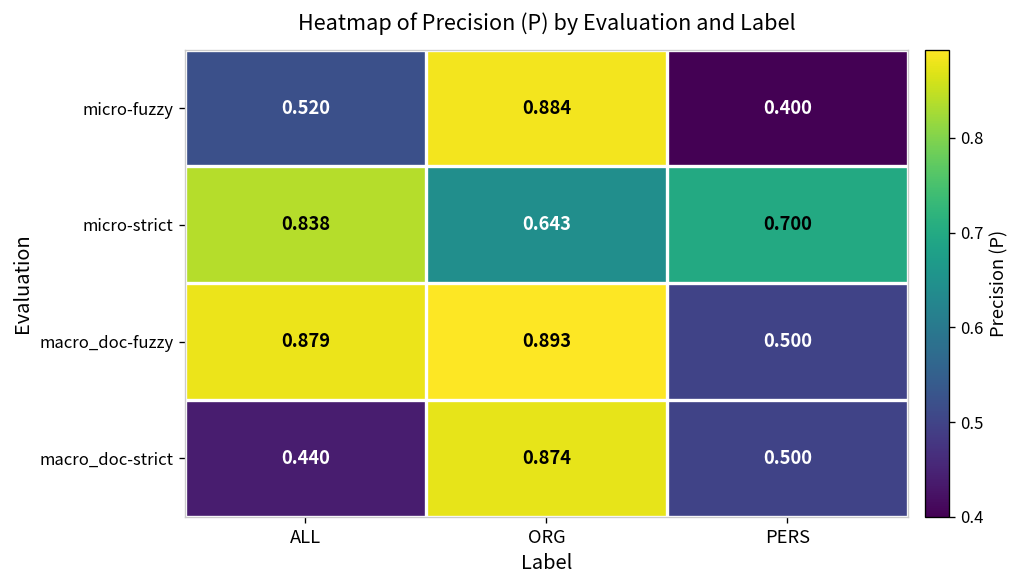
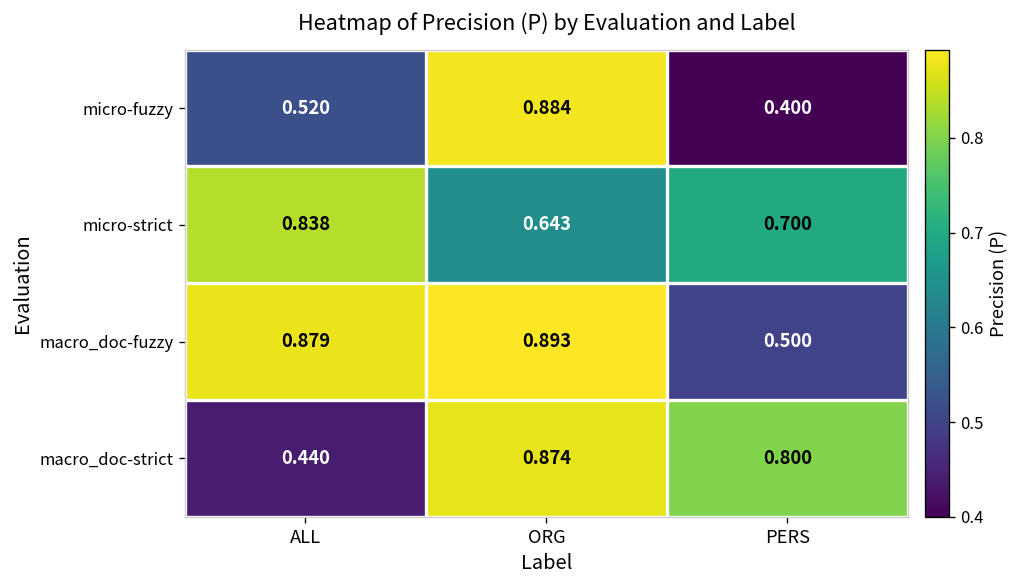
macro_doc-strict, PERS: 0.500 -> 0.800
